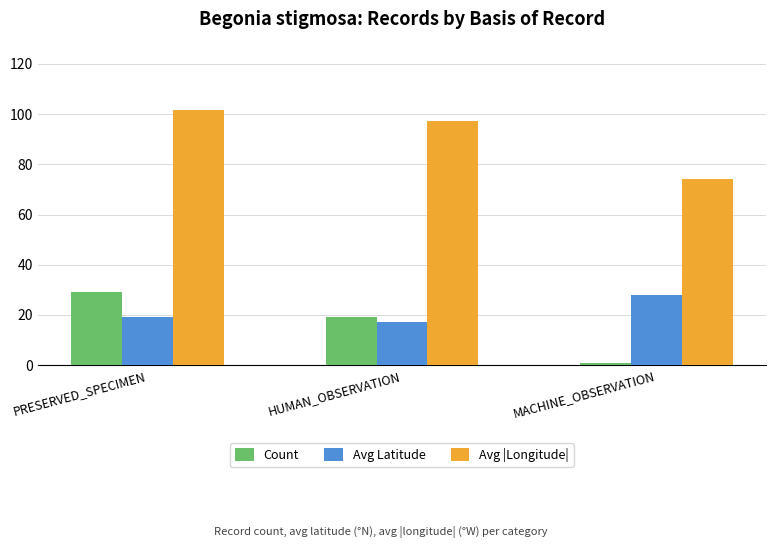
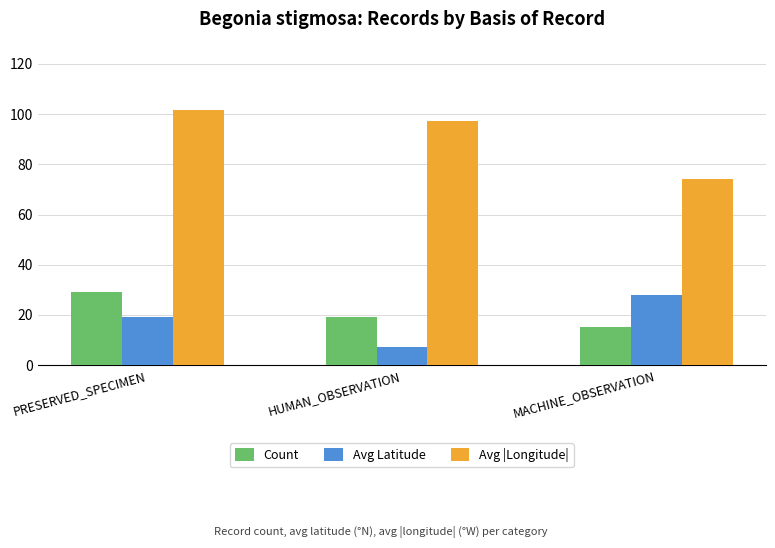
Avg Latitude, HUMAN_OBSERVATION: 17 -> 7
Count, MACHINE_OBSERVATION: 1 -> 15
